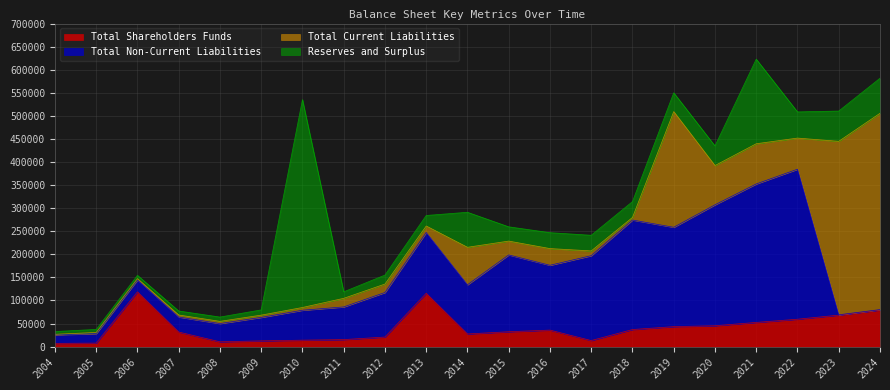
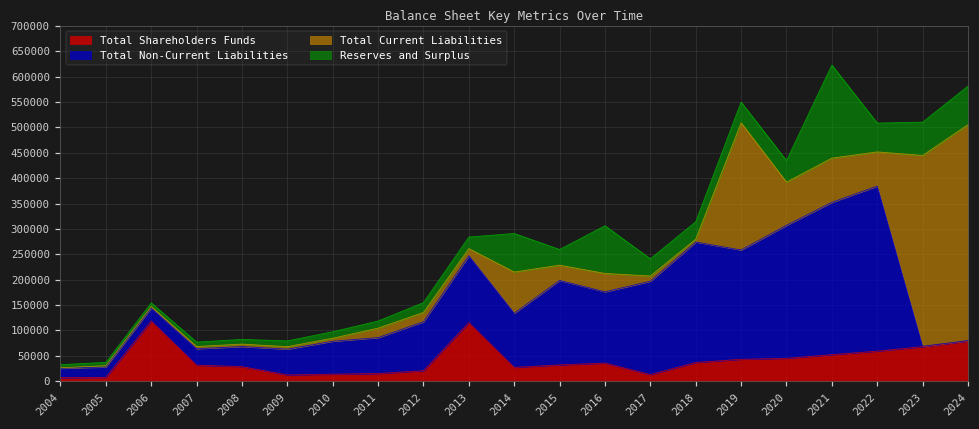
Total Shareholders Funds, 2008: 10000 -> 30000
Reserves and Surplus, 2010: 450000 -> 10000
Reserves and Surplus, 2016: 30000 -> 90000
